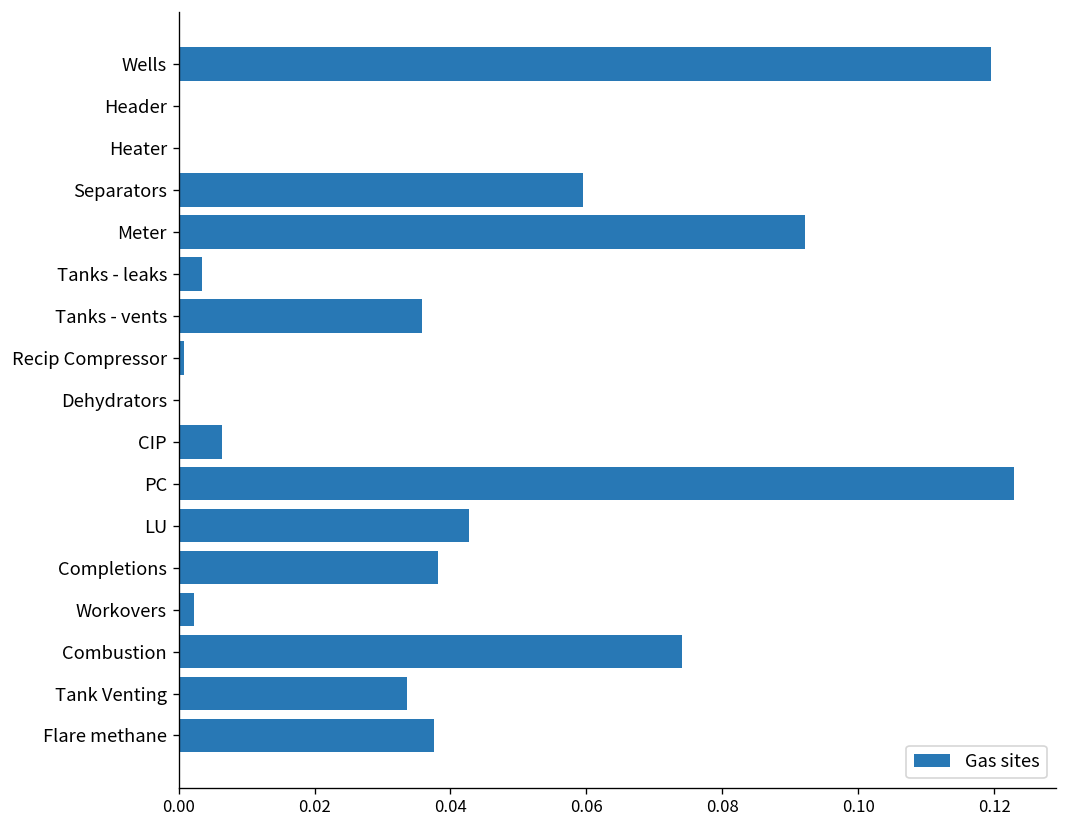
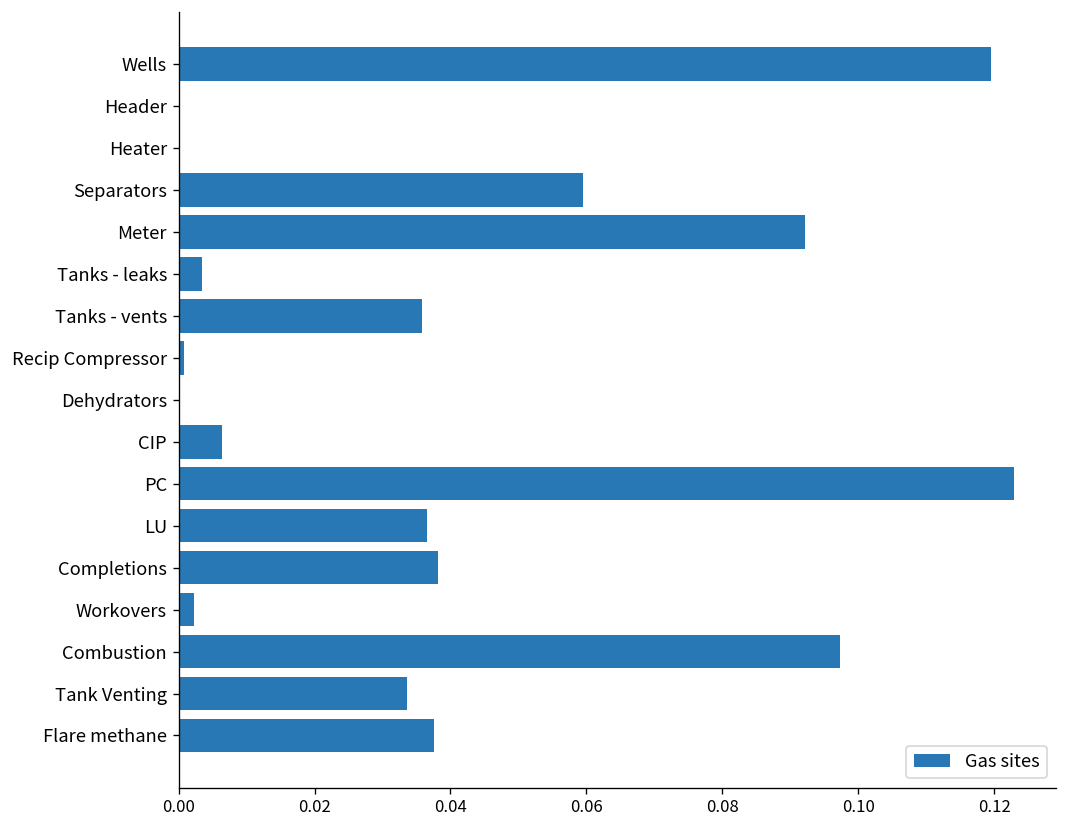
LU: 0.043 -> 0.037
Combustion: 0.074 -> 0.097
